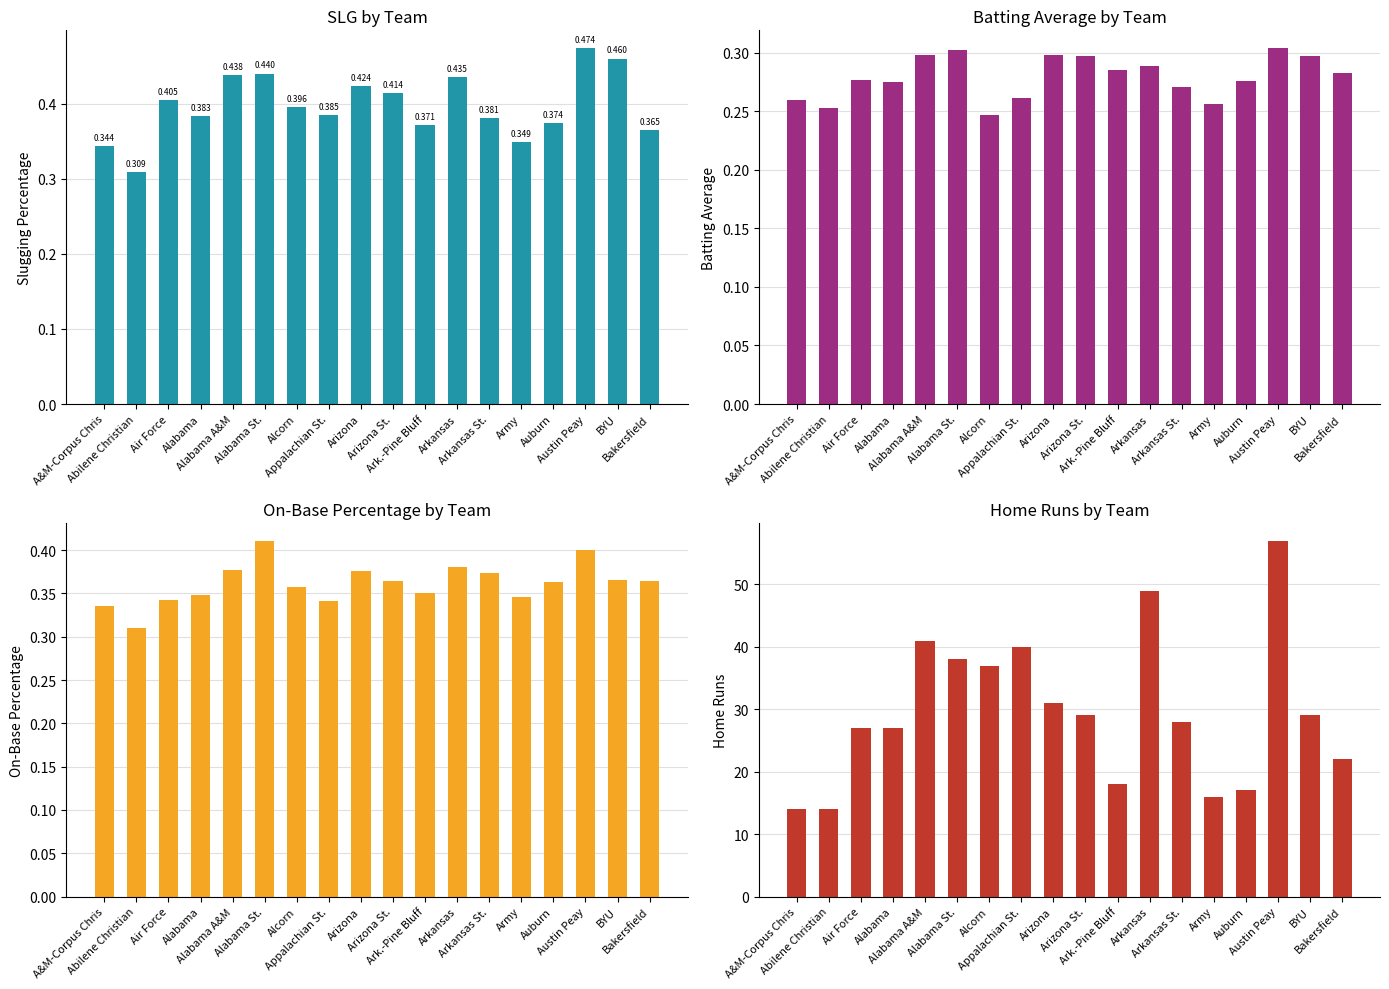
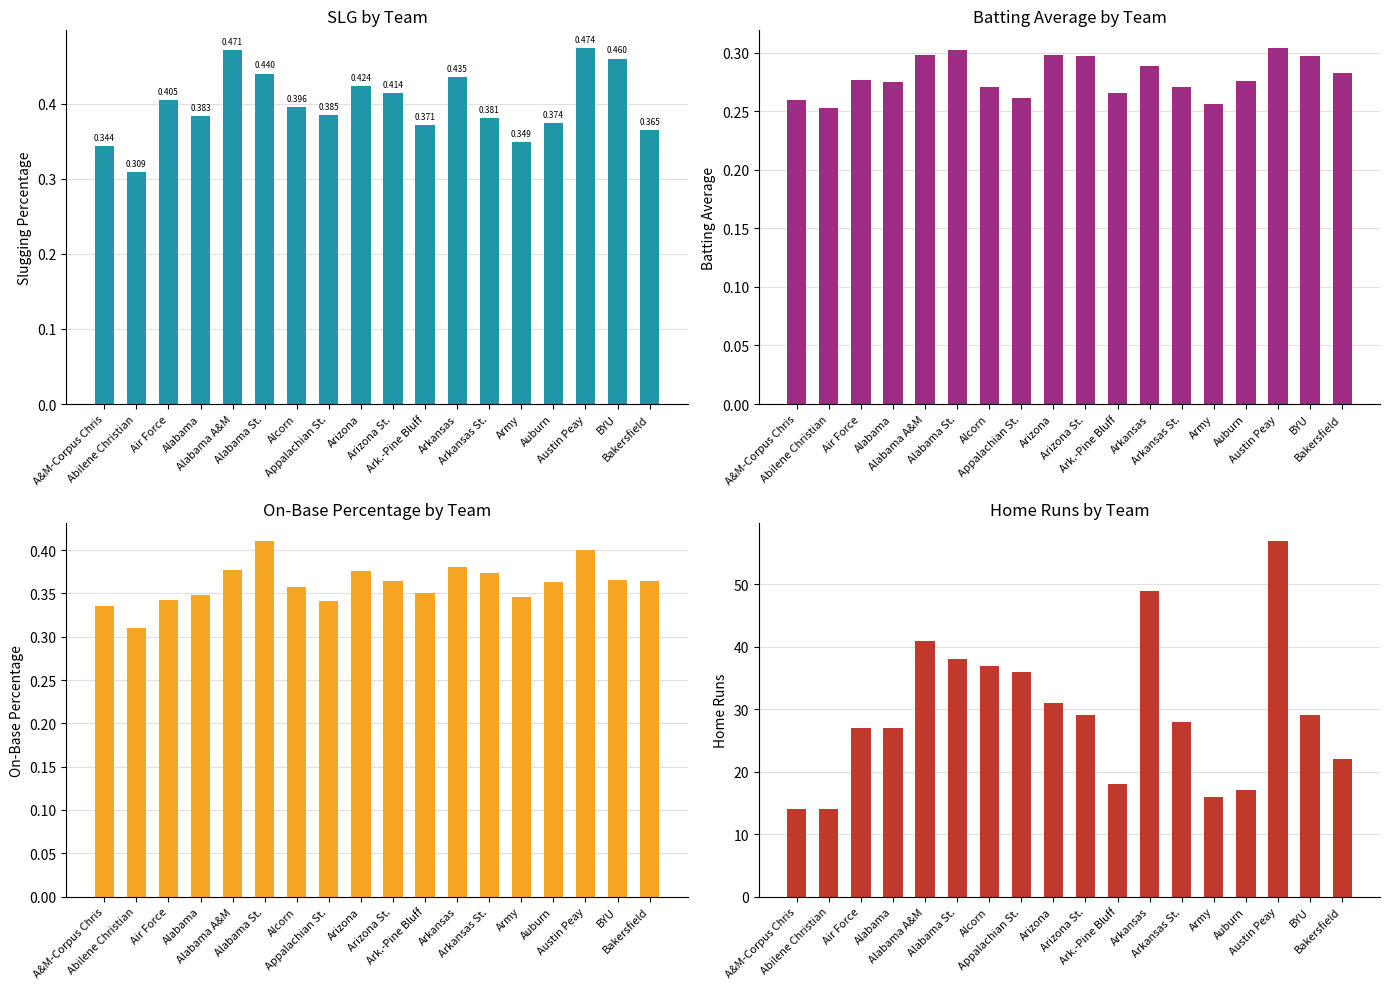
SLG by Team, Alabama A&M: 0.438 -> 0.471
Batting Average by Team, Alcorn: 0.247 -> 0.271
Batting Average by Team, Ark.-Pine Bluff: 0.285 -> 0.266
Home Runs by Team, Appalachian St.: 40 -> 36
